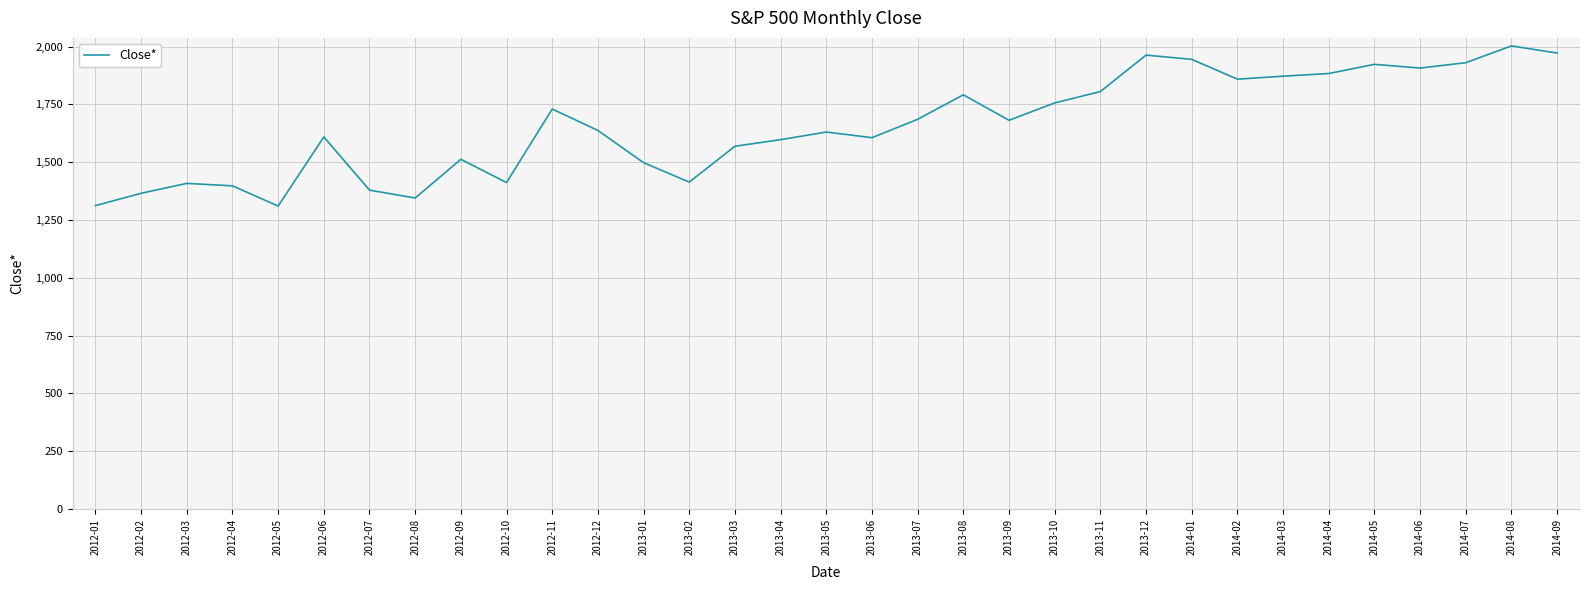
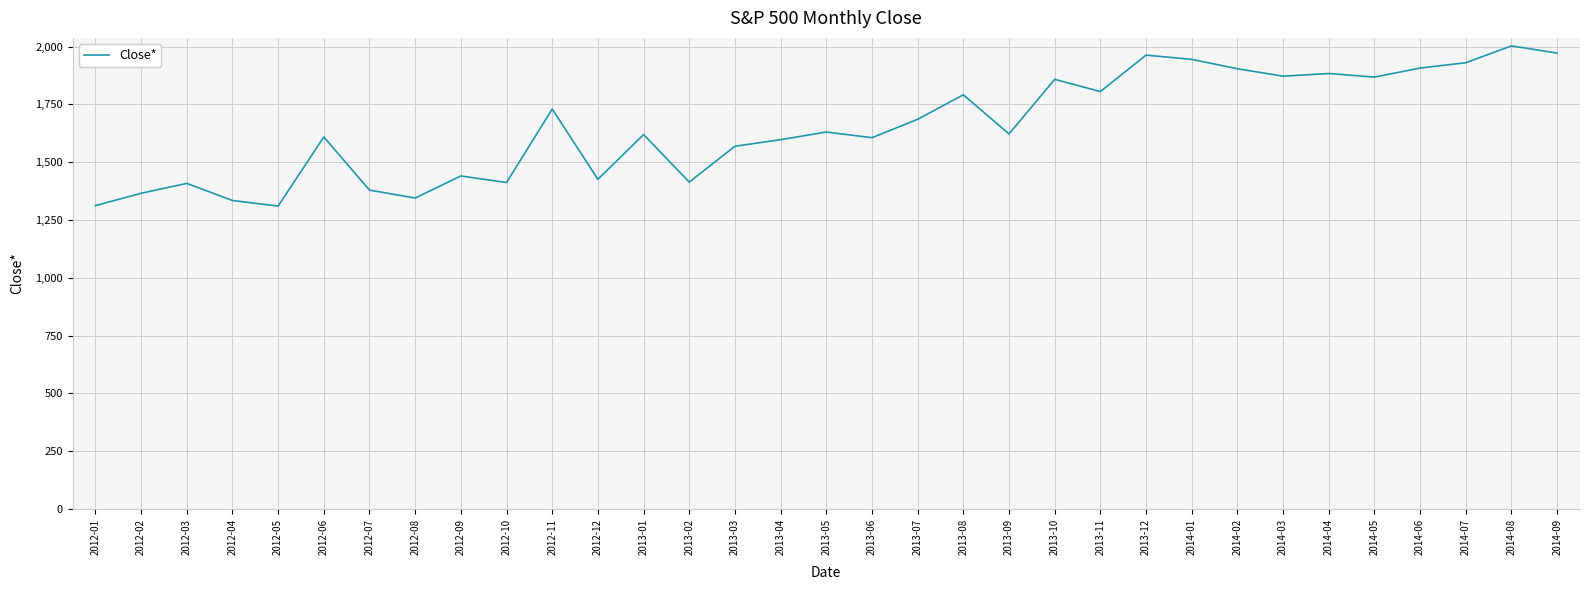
2012-04: 1,400 -> 1,330
2012-09: 1,510 -> 1,440
2012-12: 1,640 -> 1,430
2013-01: 1,500 -> 1,620
2013-09: 1,680 -> 1,620
2013-10: 1,760 -> 1,860
2014-02: 1,860 -> 1,900
2014-05: 1,920 -> 1,870
